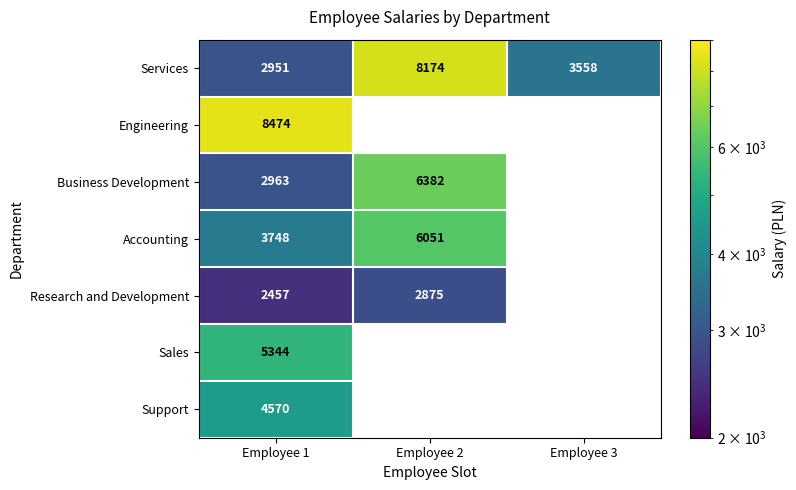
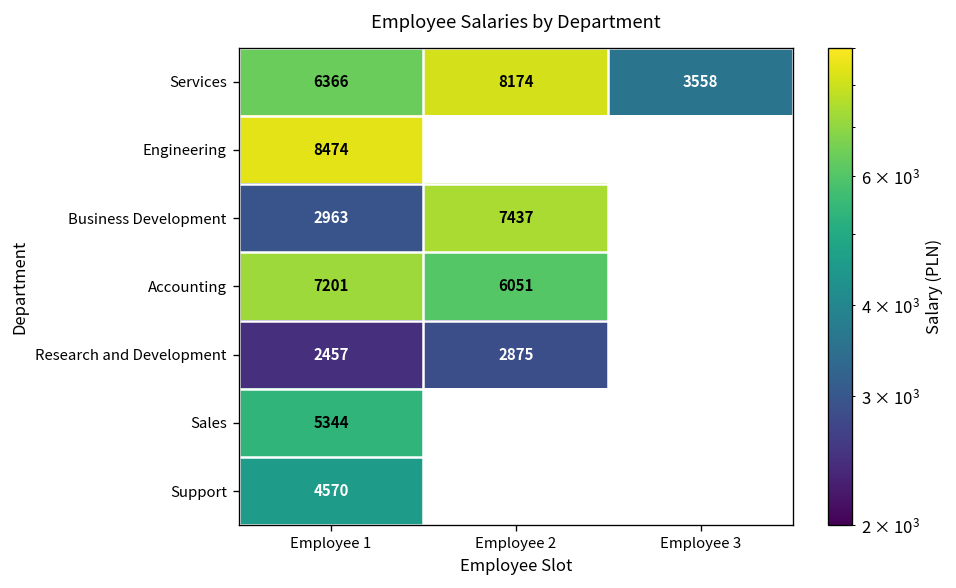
Services, Employee 1: 2951 -> 6366
Business Development, Employee 2: 6382 -> 7437
Accounting, Employee 1: 3748 -> 7201
